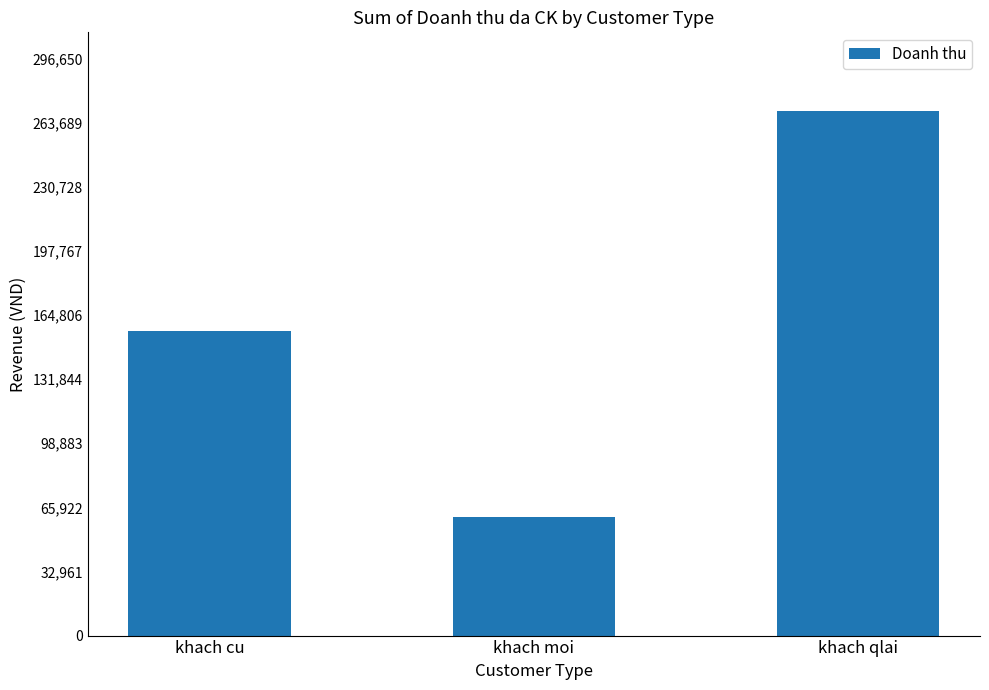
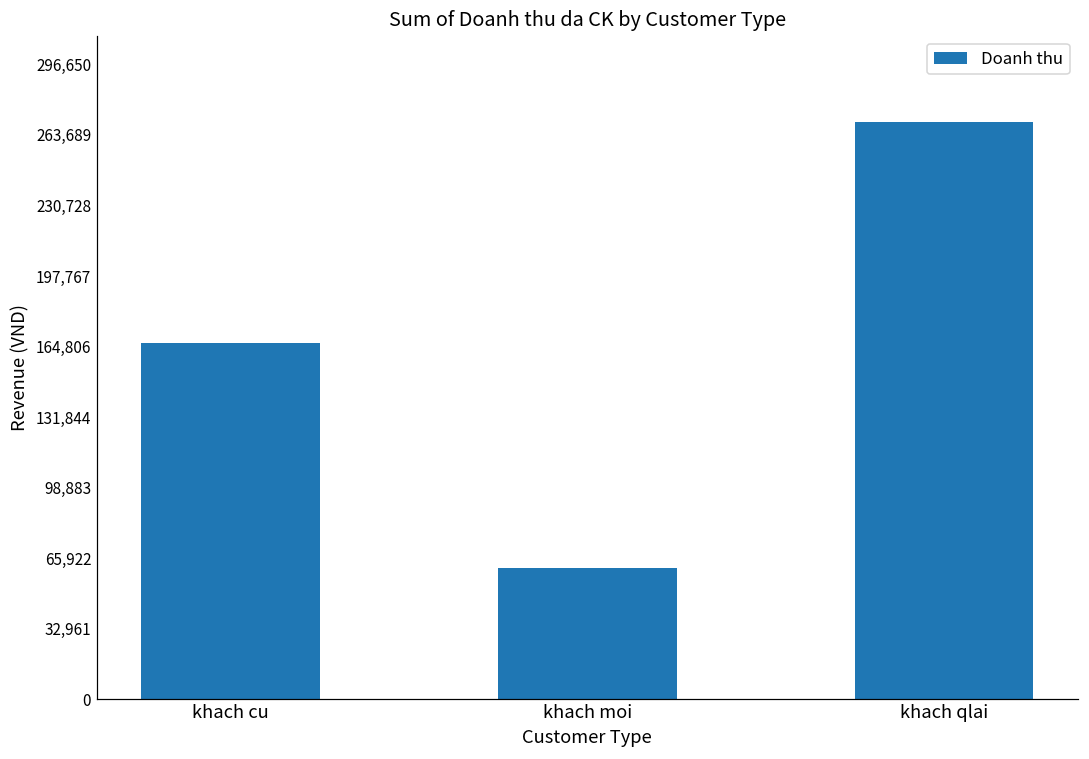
khach cu: 157,000 -> 166,000
